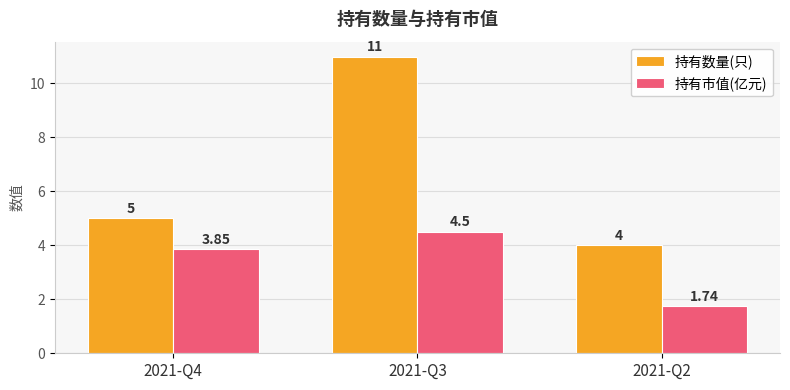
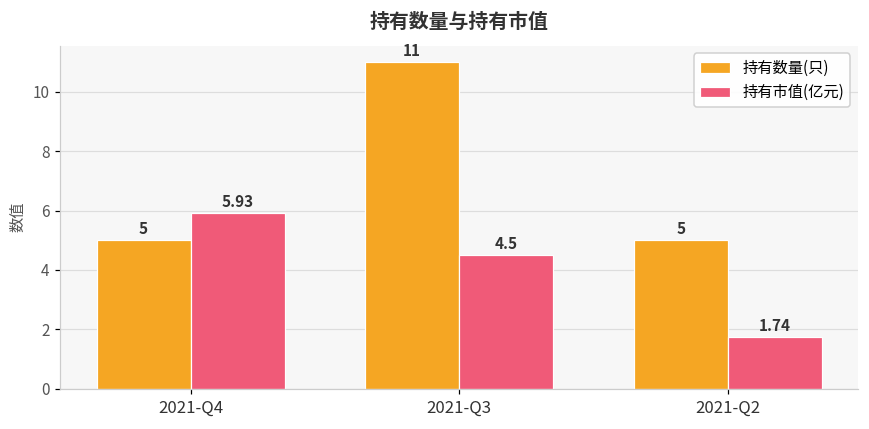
持有市值(亿元), 2021-Q4: 3.85 -> 5.93
持有数量(只), 2021-Q2: 4 -> 5
